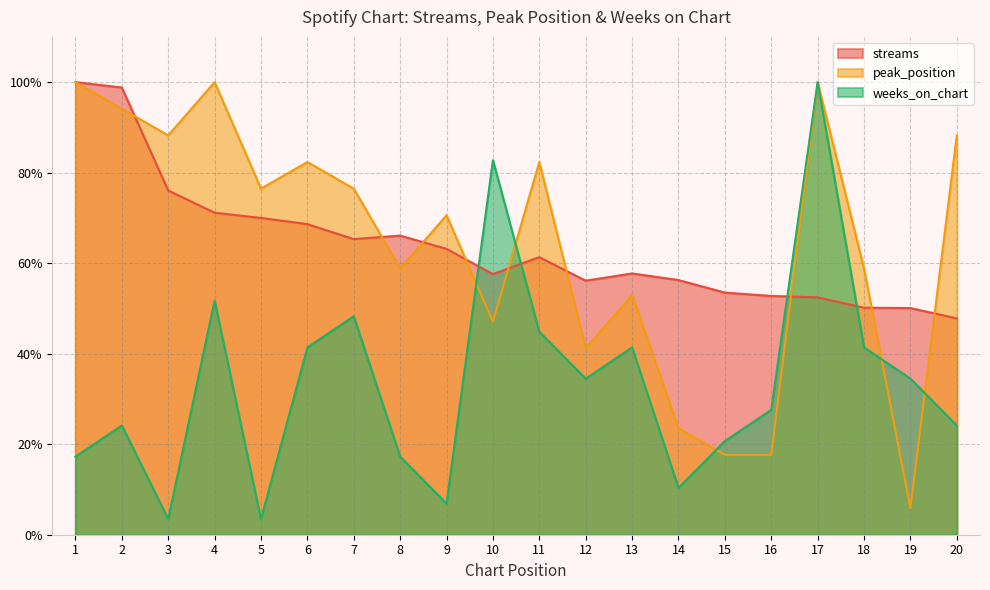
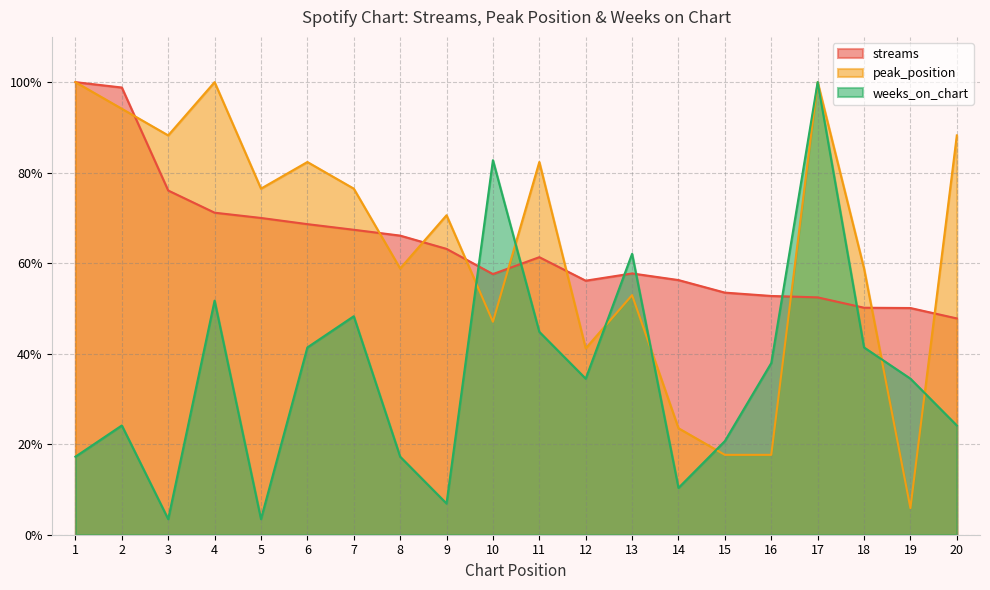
streams, 7: 65% -> 67%
weeks_on_chart, 13: 41% -> 62%
weeks_on_chart, 16: 28% -> 38%
